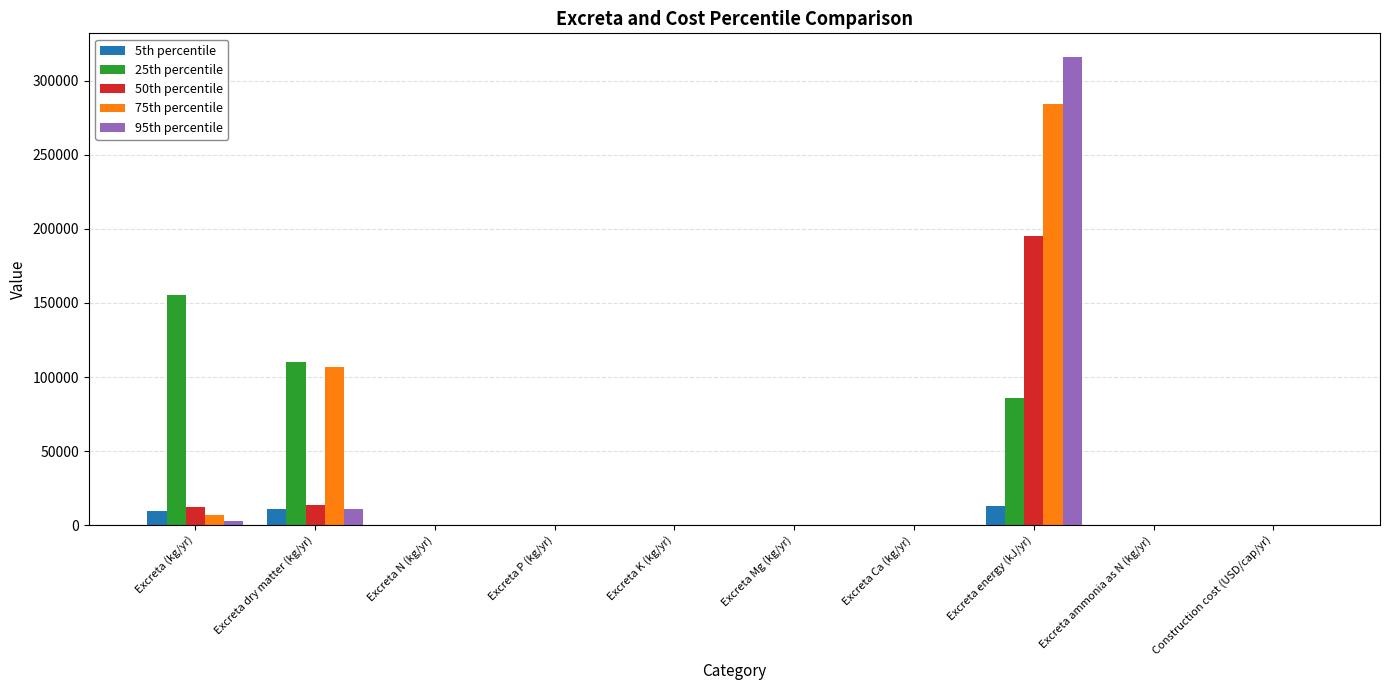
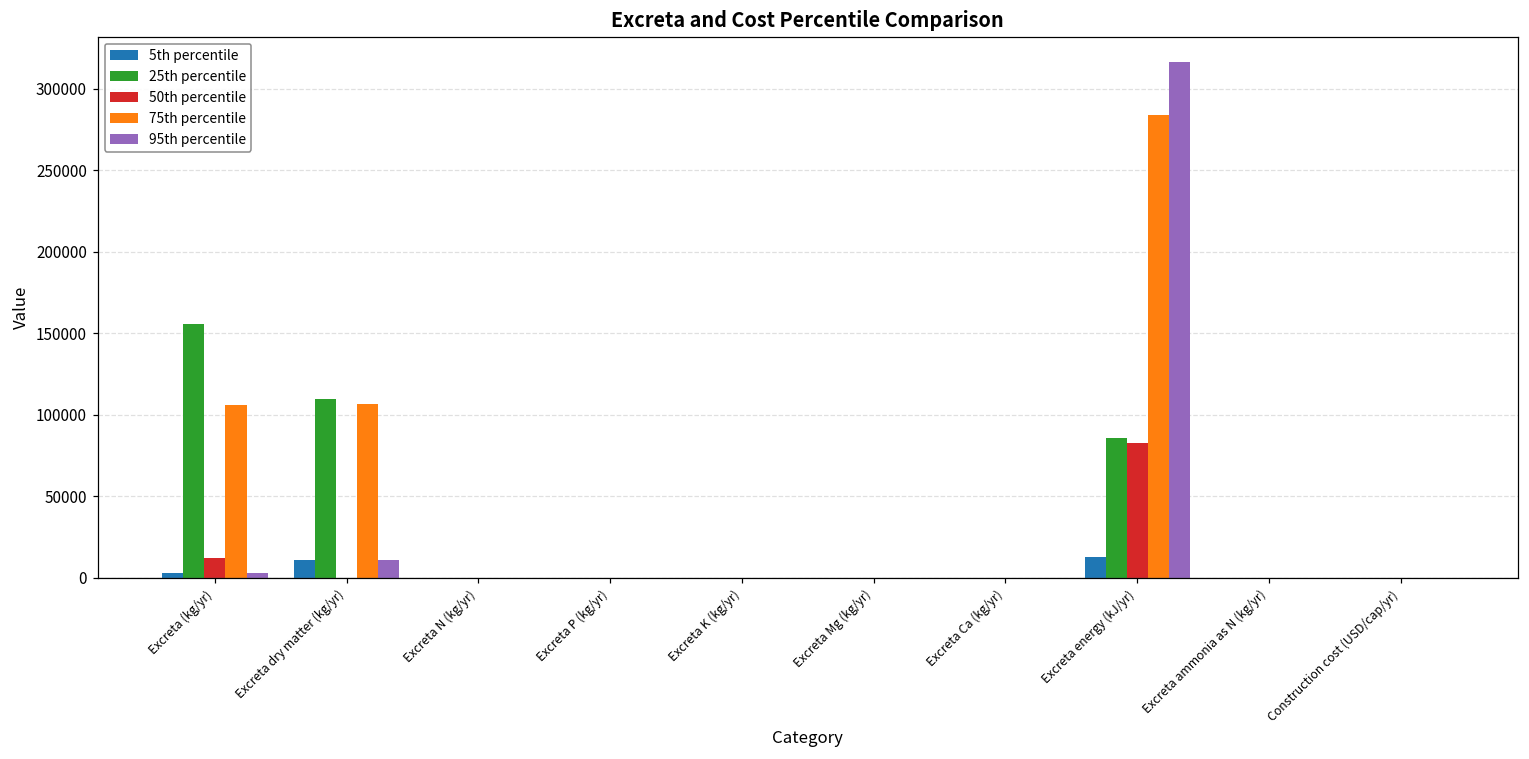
5th percentile, Excreta (kg/yr): 10000 -> 3000
75th percentile, Excreta (kg/yr): 7000 -> 106000
50th percentile, Excreta dry matter (kg/yr): 14000 -> 0
50th percentile, Excreta energy (kJ/yr): 195000 -> 83000
